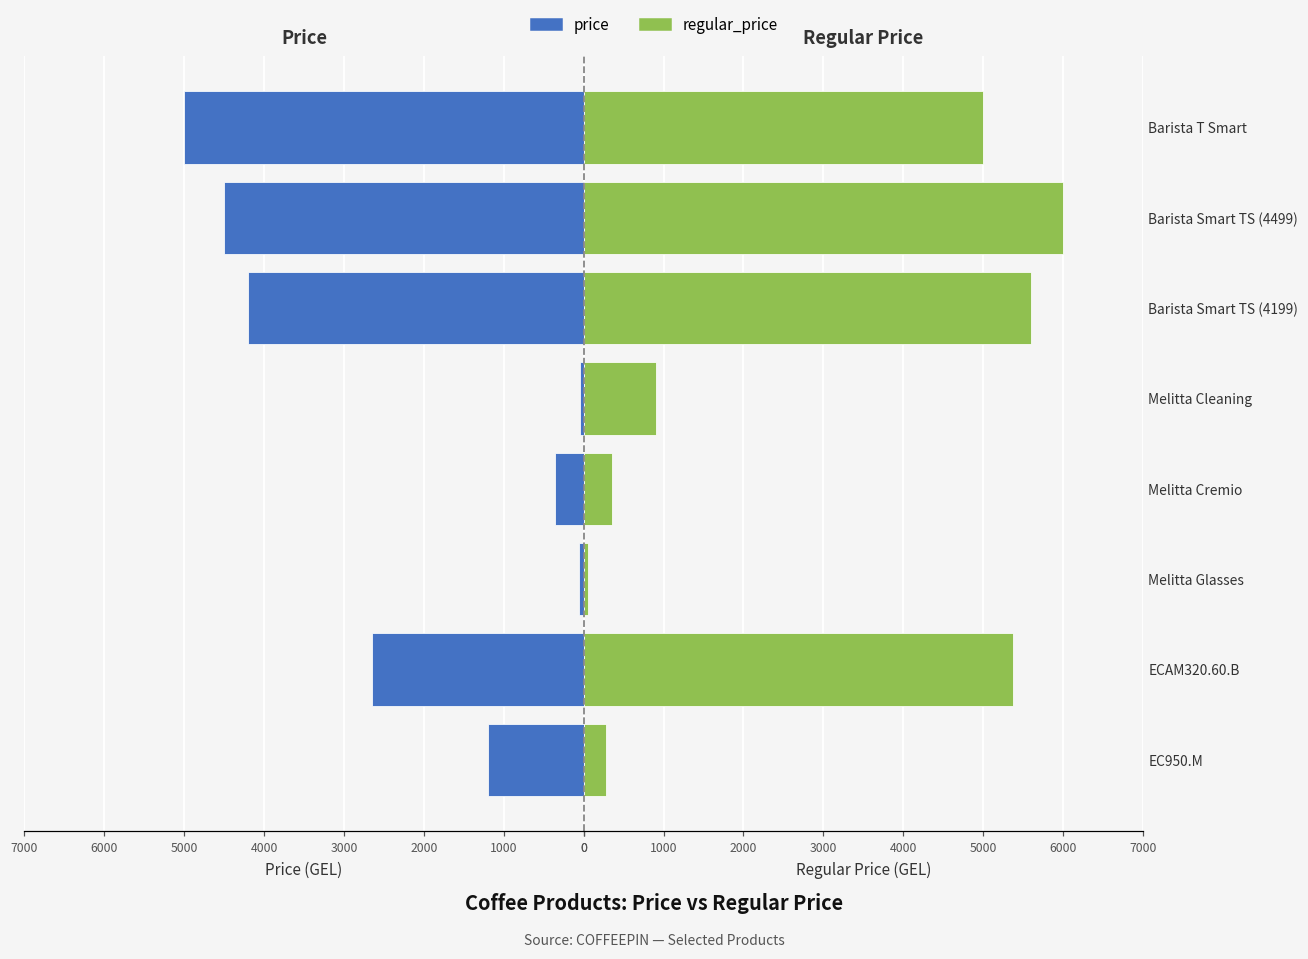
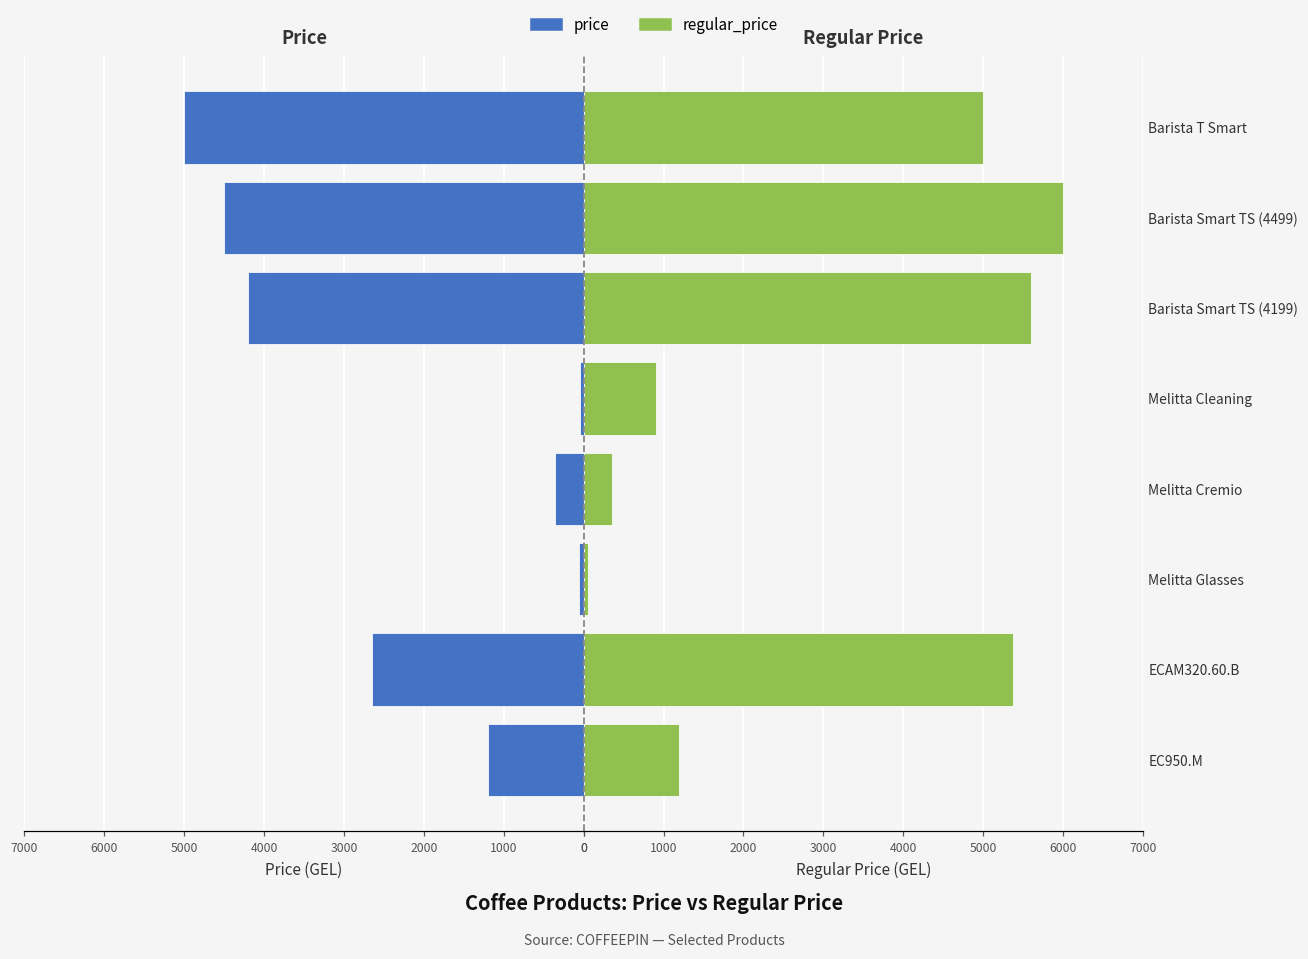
Regular Price, EC950.M: 300 -> 1200
